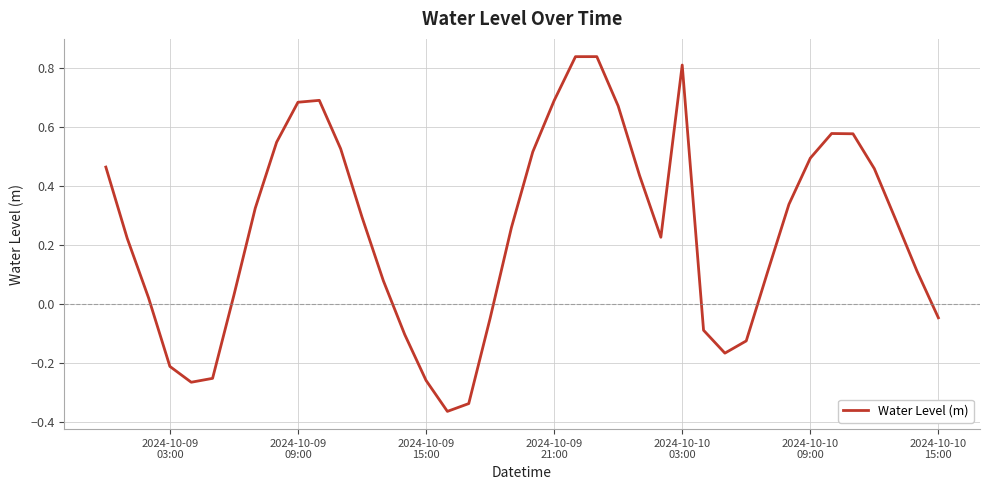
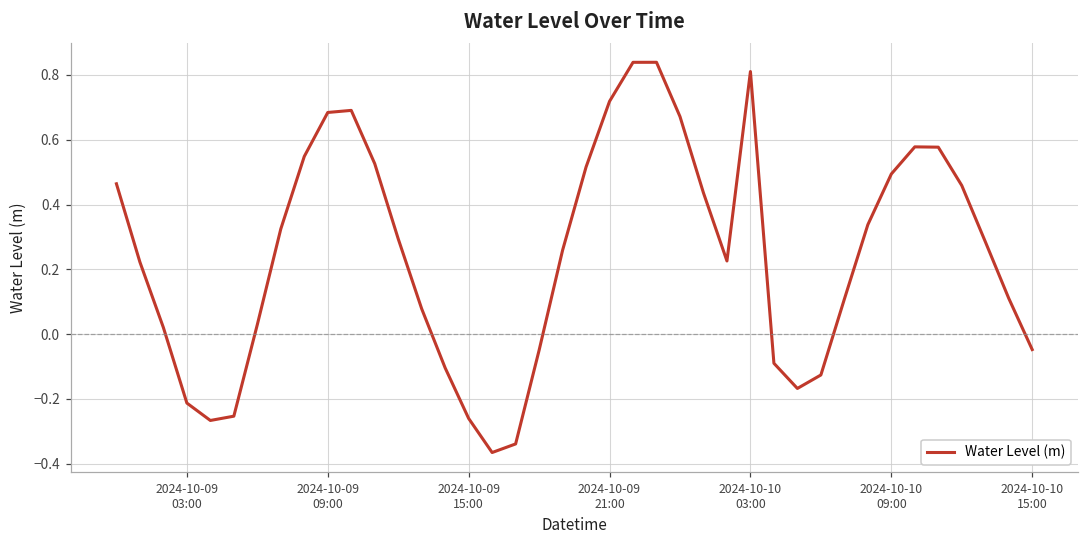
2024-10-09 21:00: 0.69 -> 0.72
